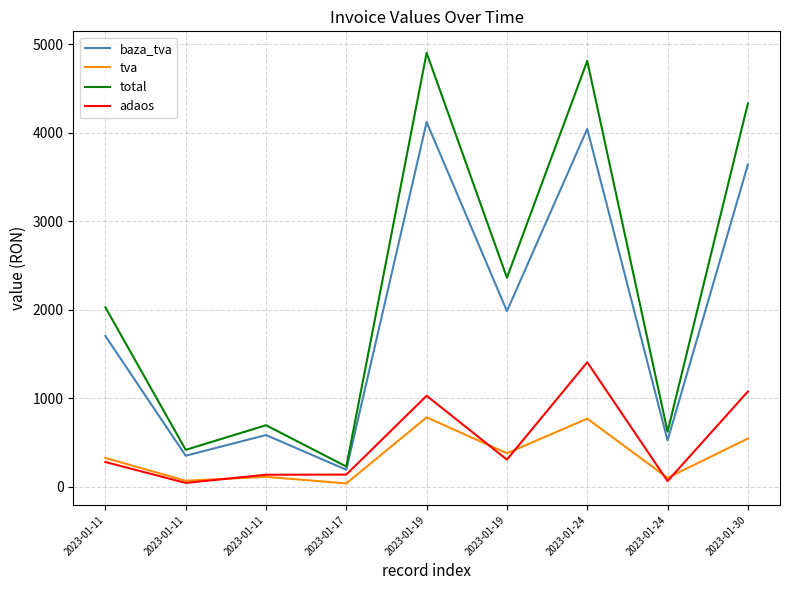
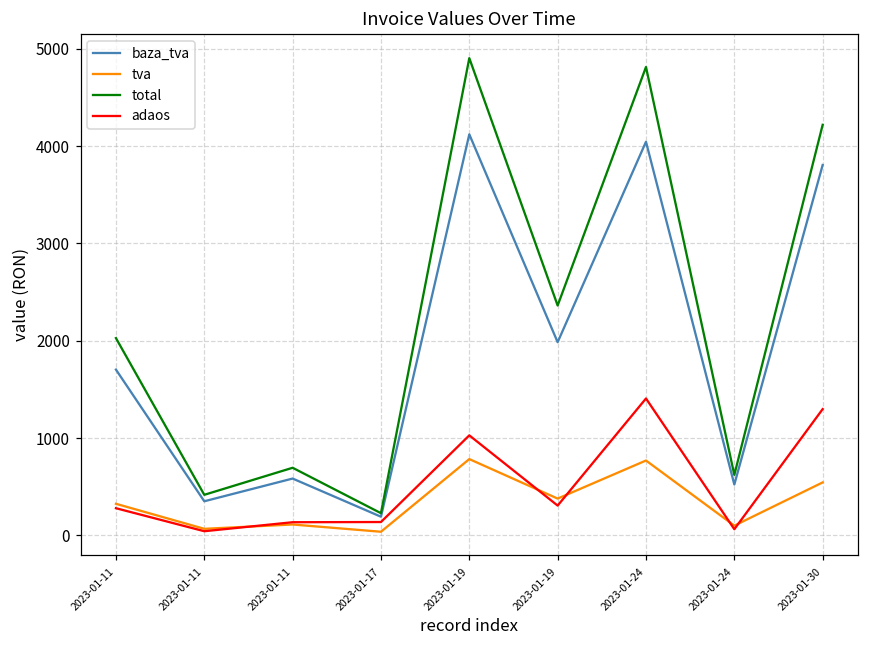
baza_tva, 2023-01-30: 3600 -> 3800
total, 2023-01-30: 4300 -> 4200
adaos, 2023-01-30: 1100 -> 1300
